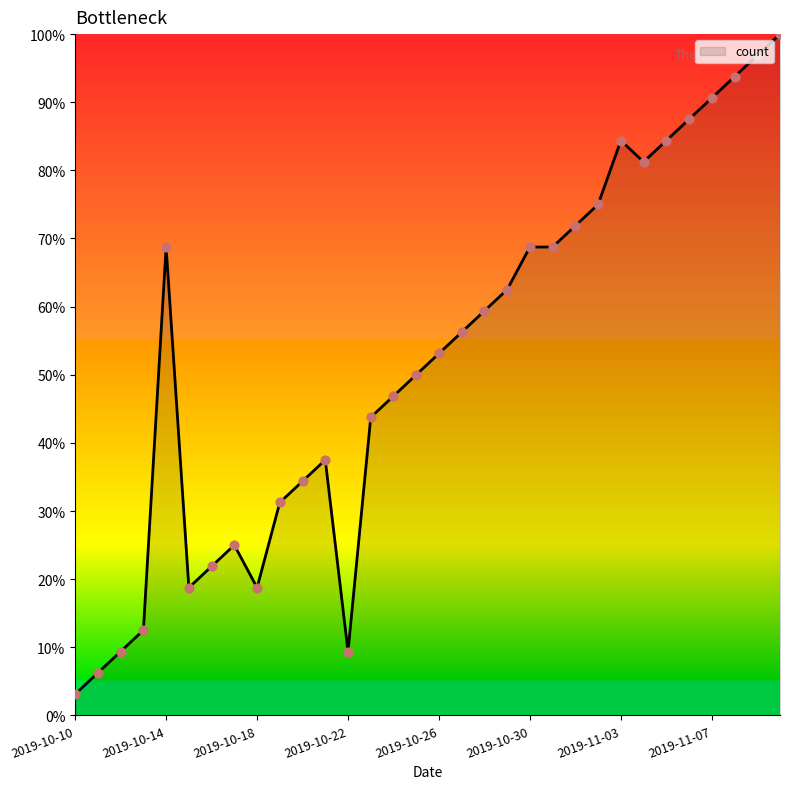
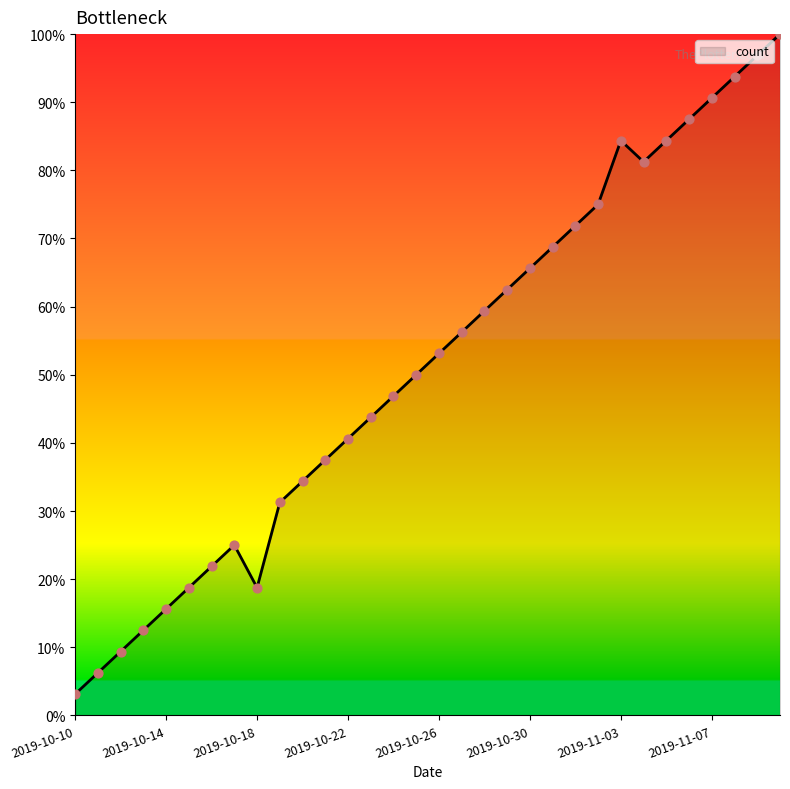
2019-10-14: 69% -> 16%
2019-10-22: 9% -> 41%
2019-10-30: 69% -> 66%
